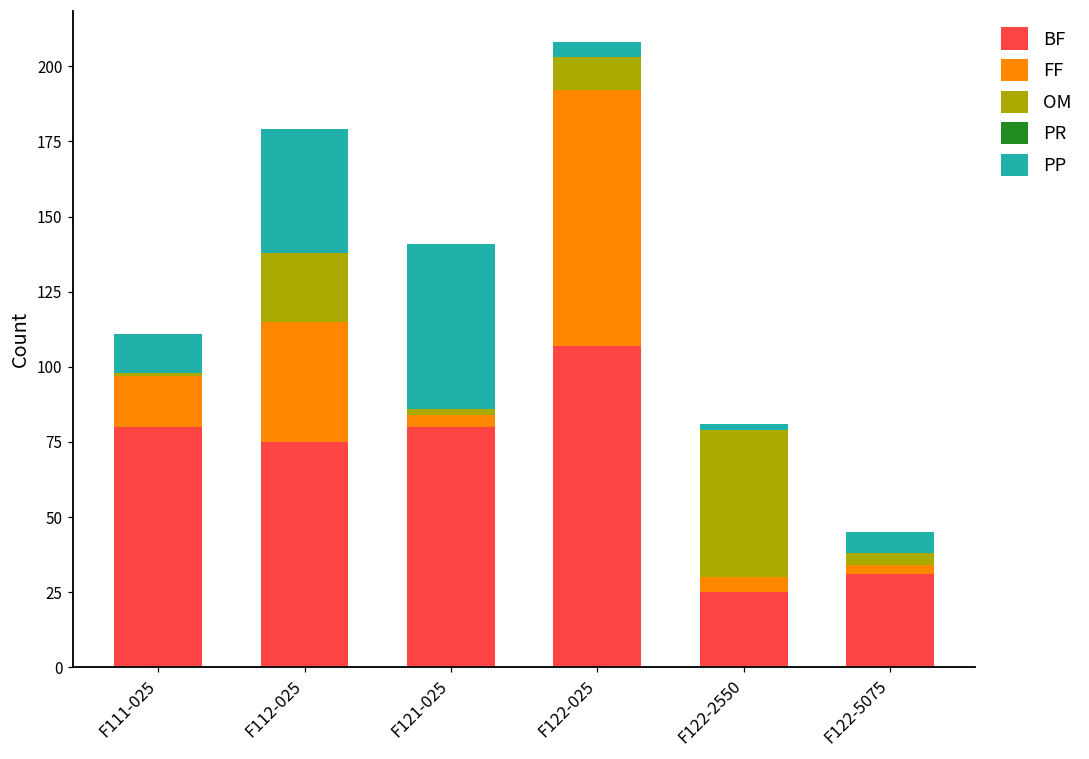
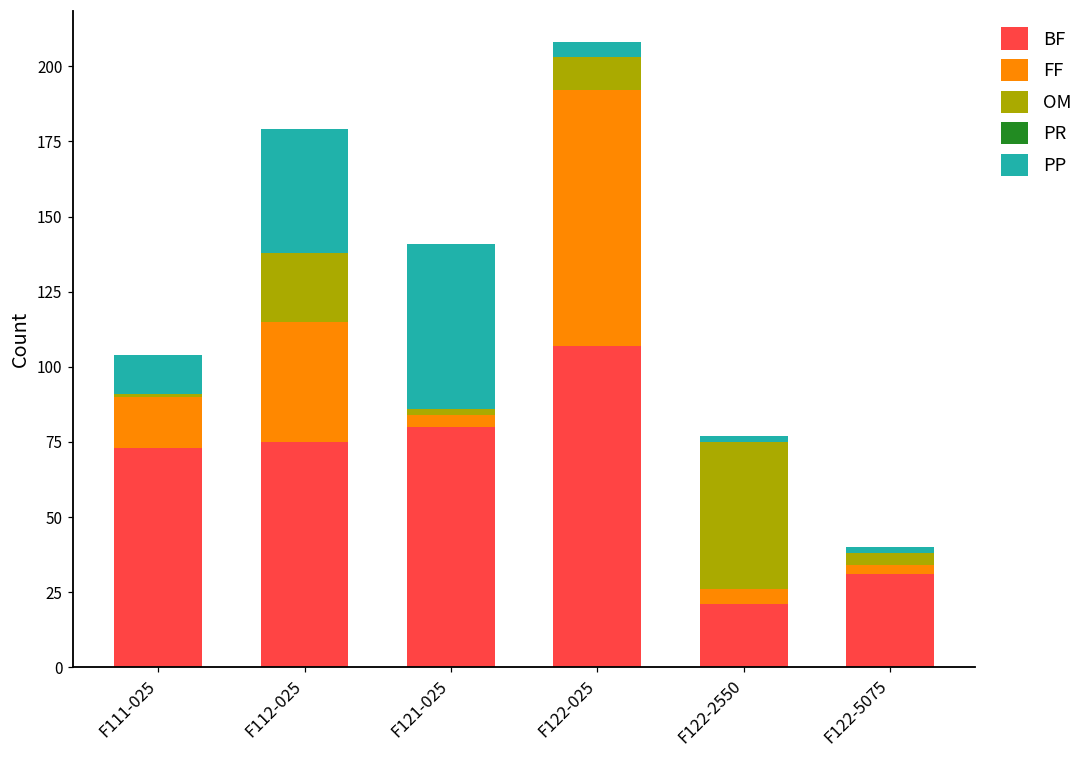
BF, F111-025: 80 -> 73
BF, F122-2550: 25 -> 21
PP, F122-5075: 7 -> 2
